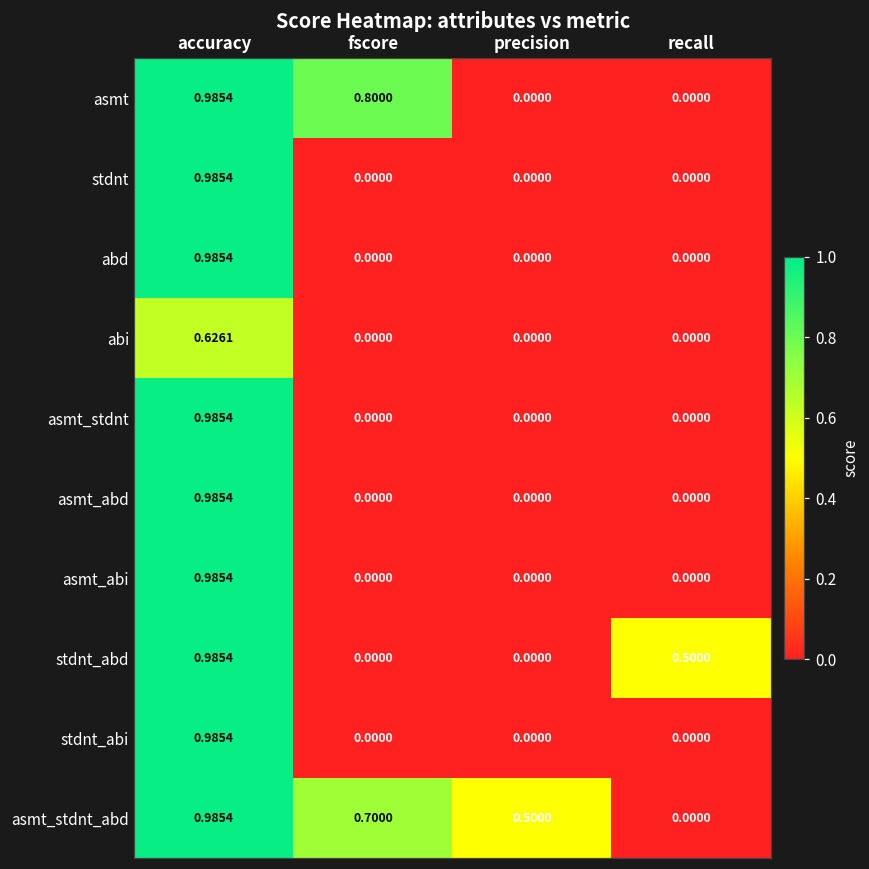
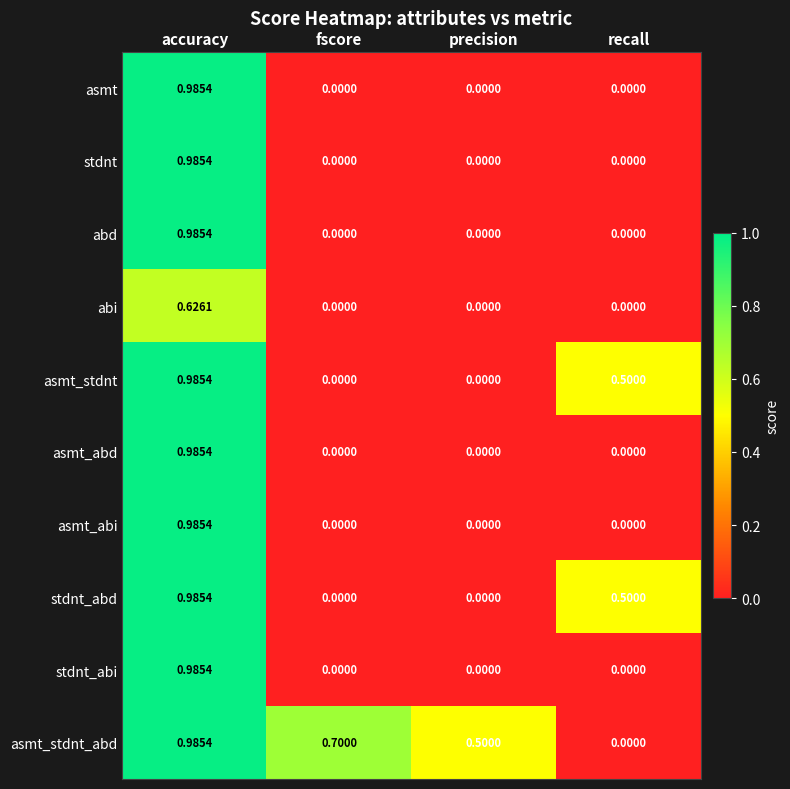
asmt, fscore: 0.8000 -> 0.0000
asmt_stdnt, recall: 0.0000 -> 0.5000
